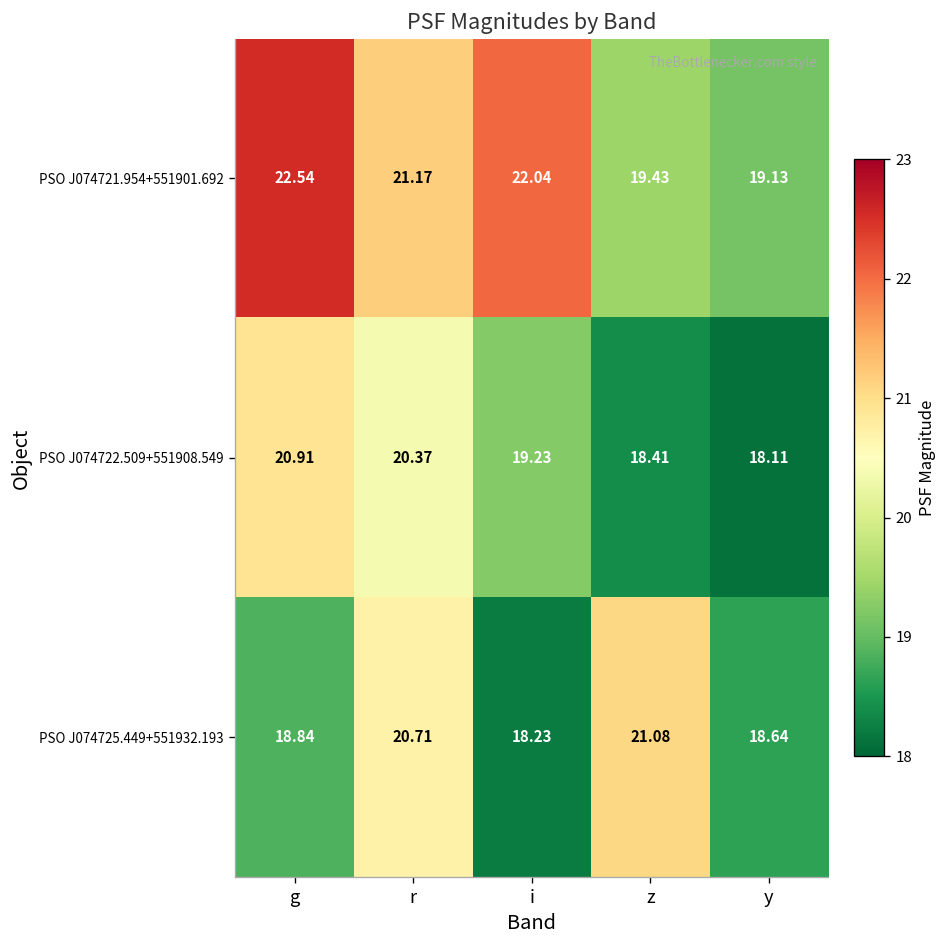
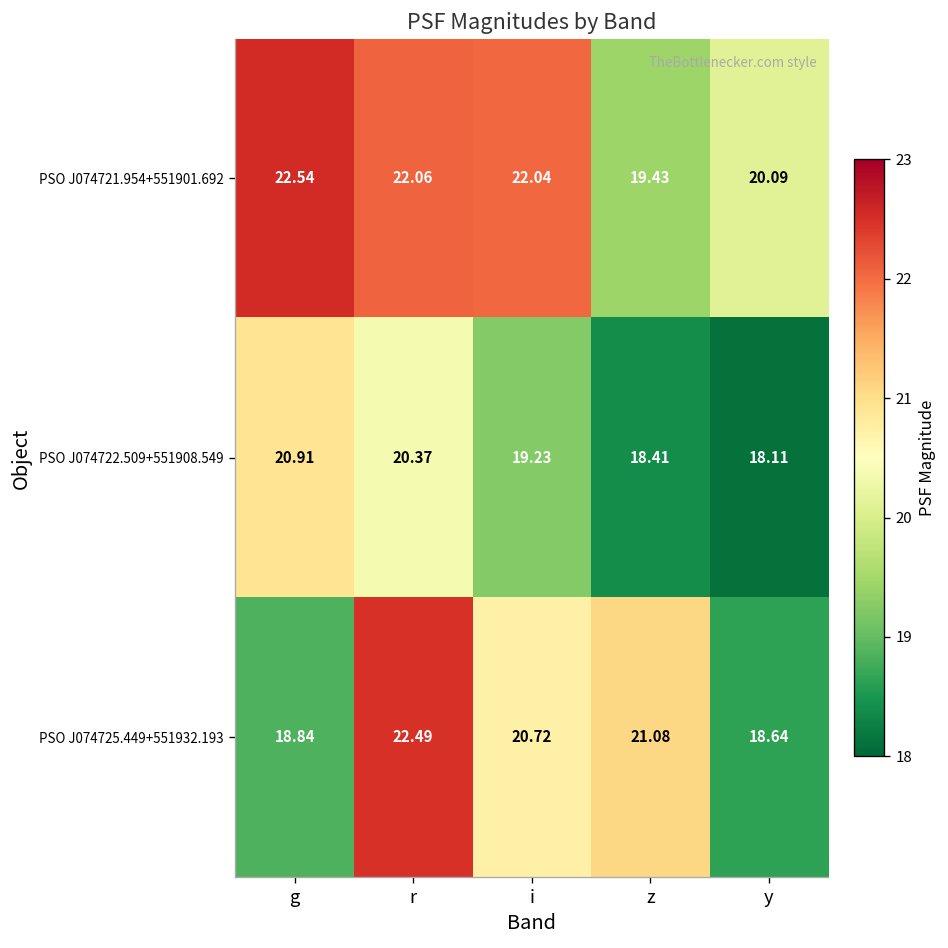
PSO J074721.954+551901.692, r: 21.17 -> 22.06
PSO J074721.954+551901.692, y: 19.13 -> 20.09
PSO J074725.449+551932.193, r: 20.71 -> 22.49
PSO J074725.449+551932.193, i: 18.23 -> 20.72
